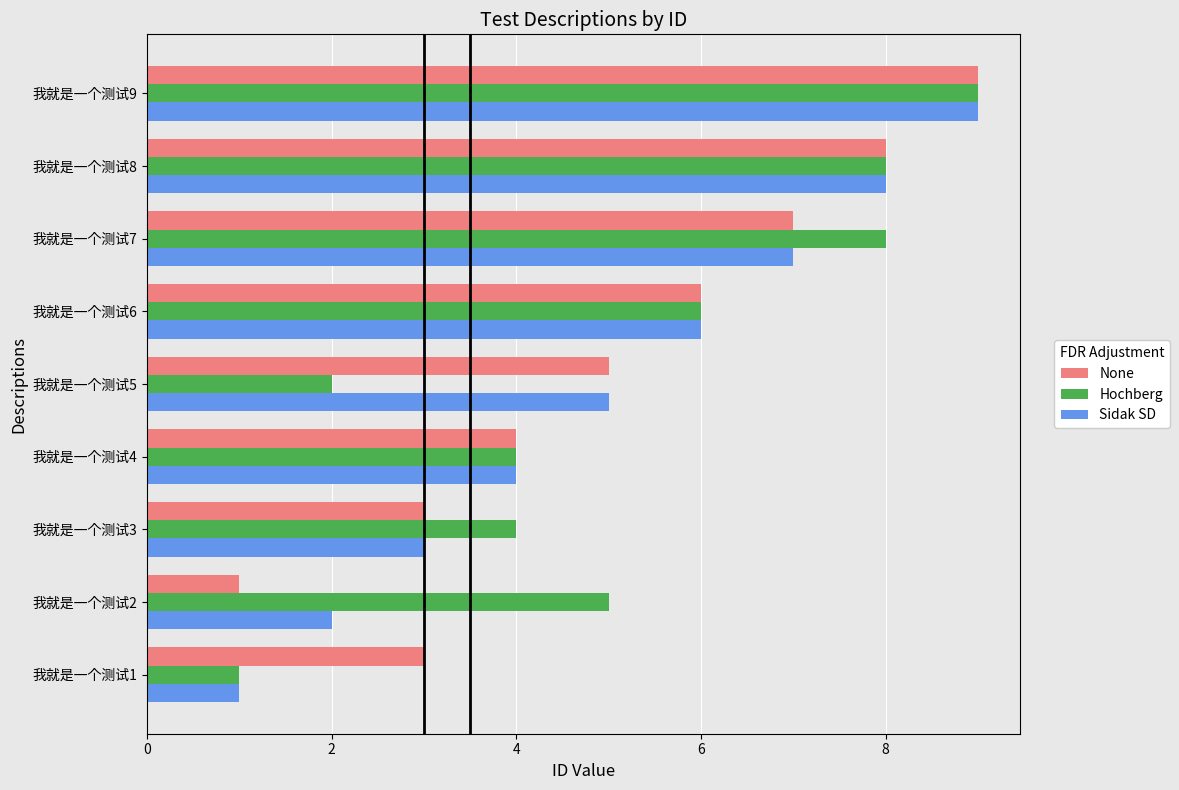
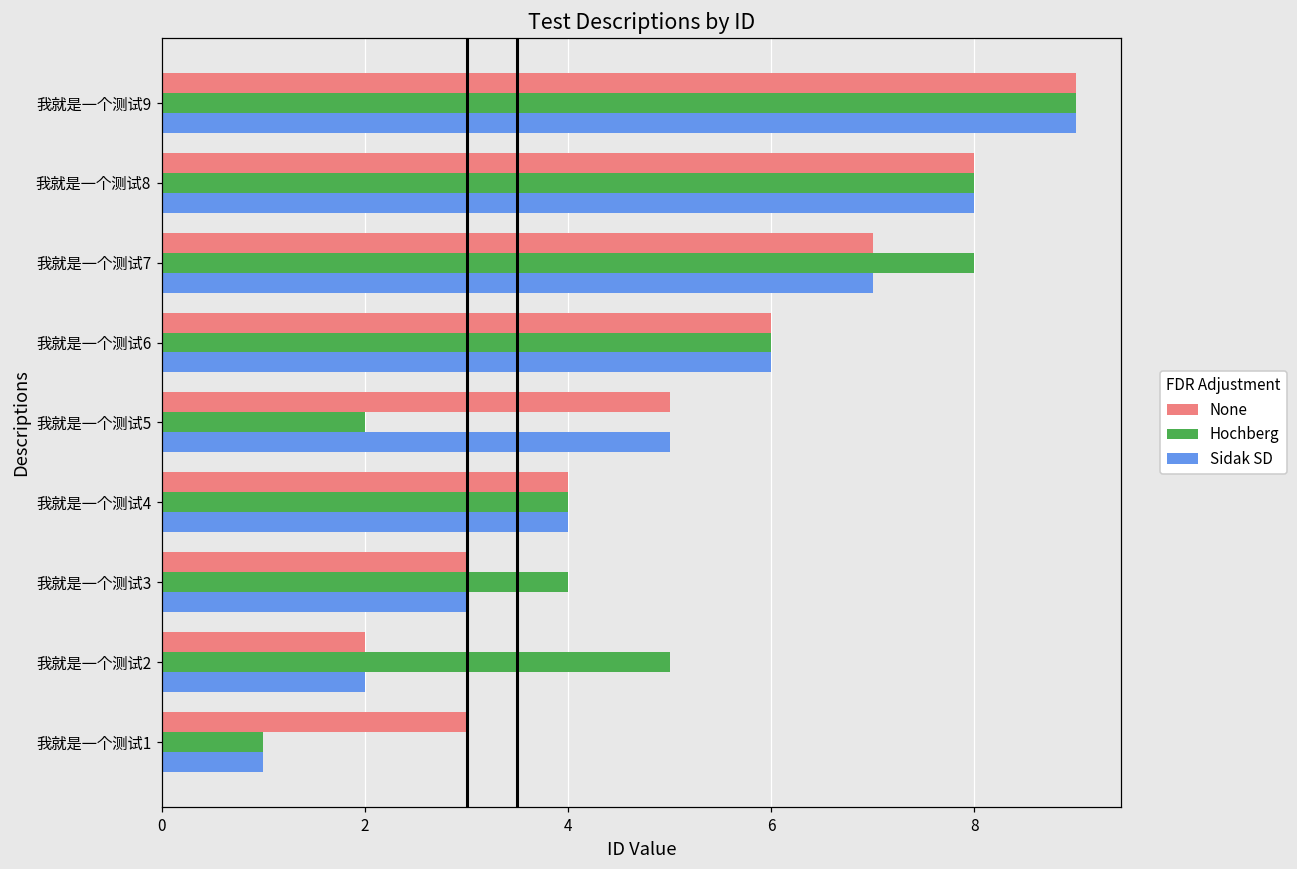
None, 我就是一个测试2: 1 -> 2
